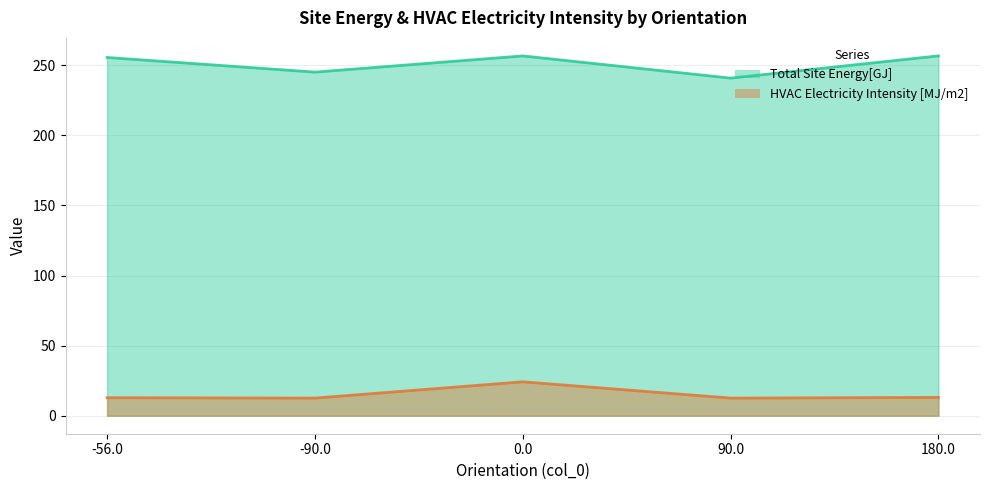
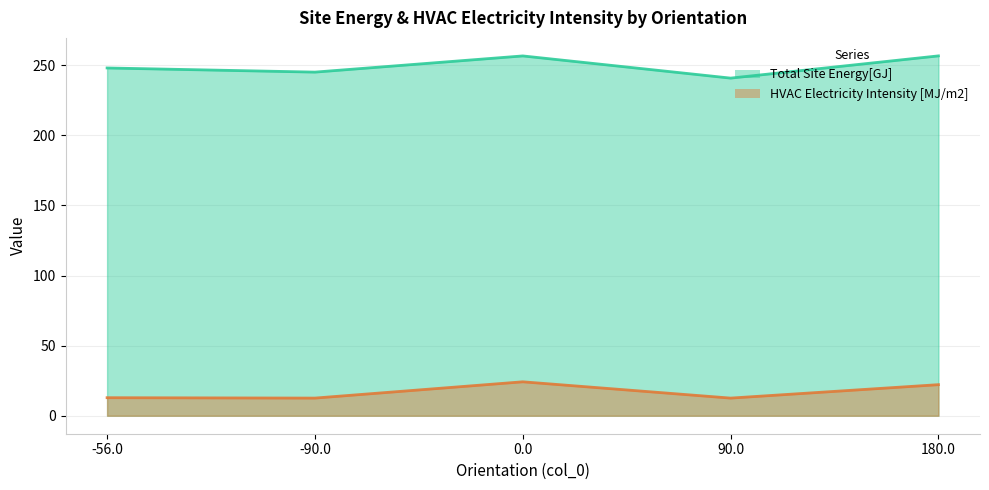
Total Site Energy[GJ], -56.0: 256 -> 248
HVAC Electricity Intensity [MJ/m2], 180.0: 13 -> 22
